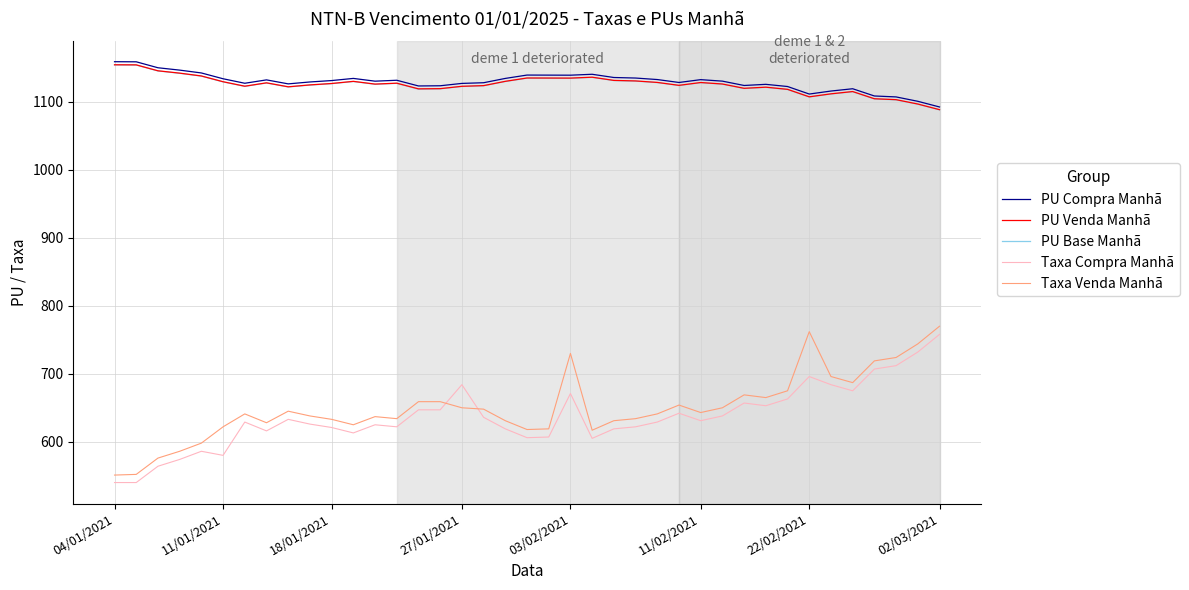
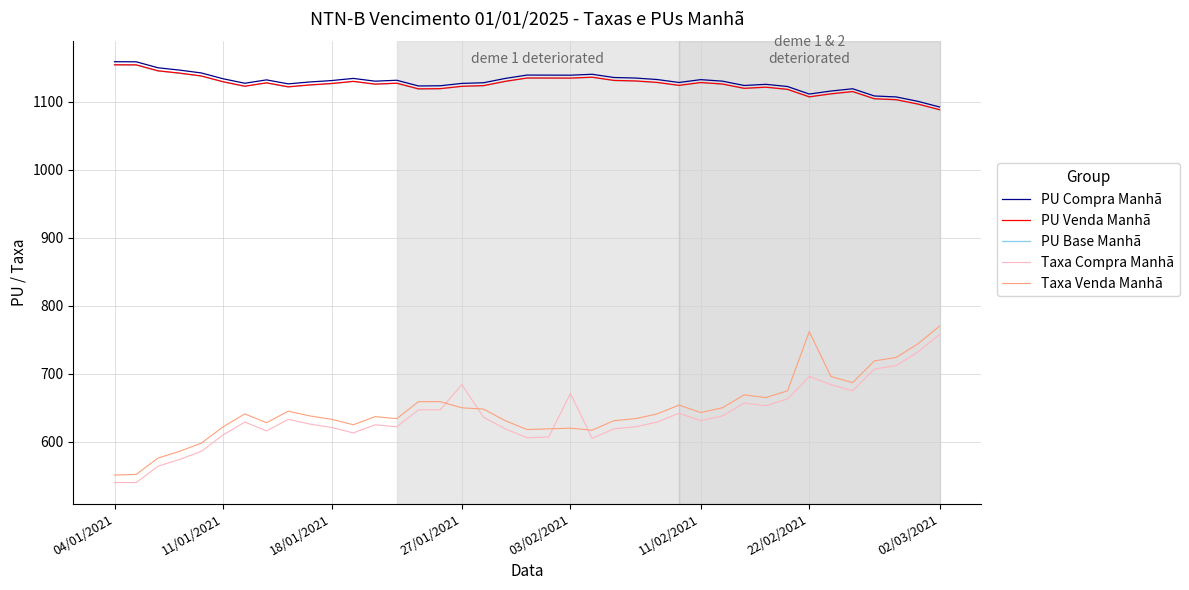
Taxa Compra Manhã, 11/01/2021: 580 -> 610
Taxa Venda Manhã, 03/02/2021: 730 -> 620
